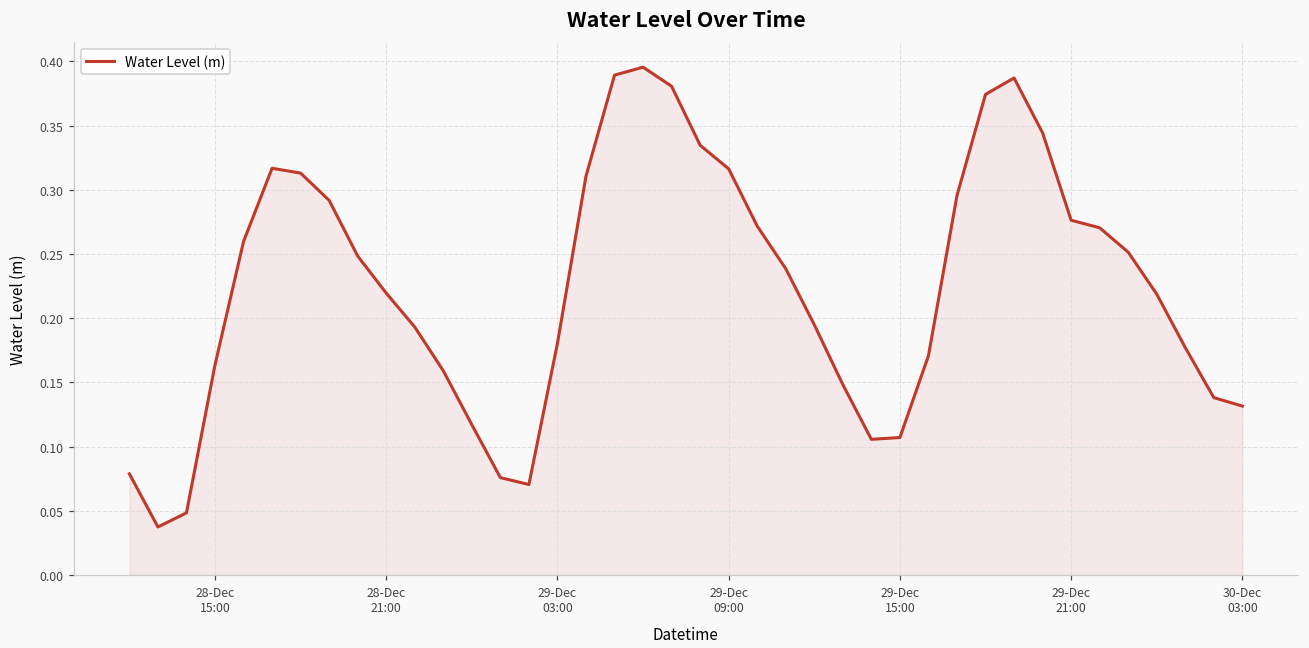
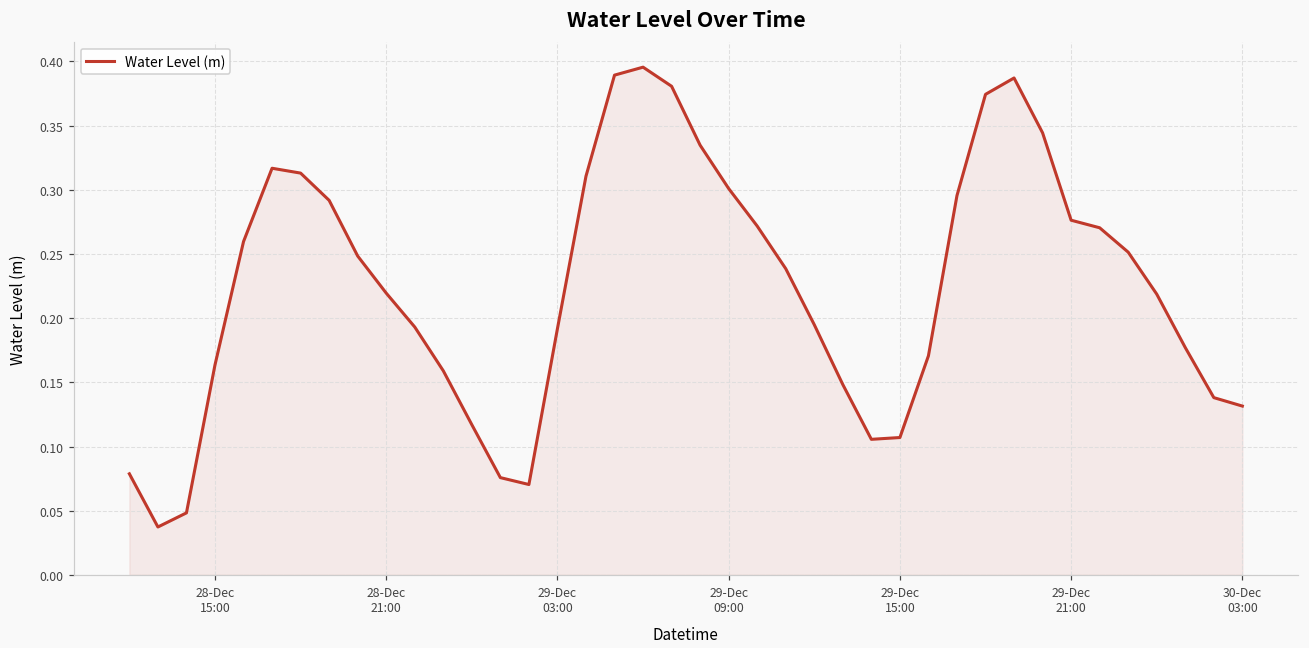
29-Dec 03:00: 0.180 -> 0.192
29-Dec 09:00: 0.316 -> 0.301
